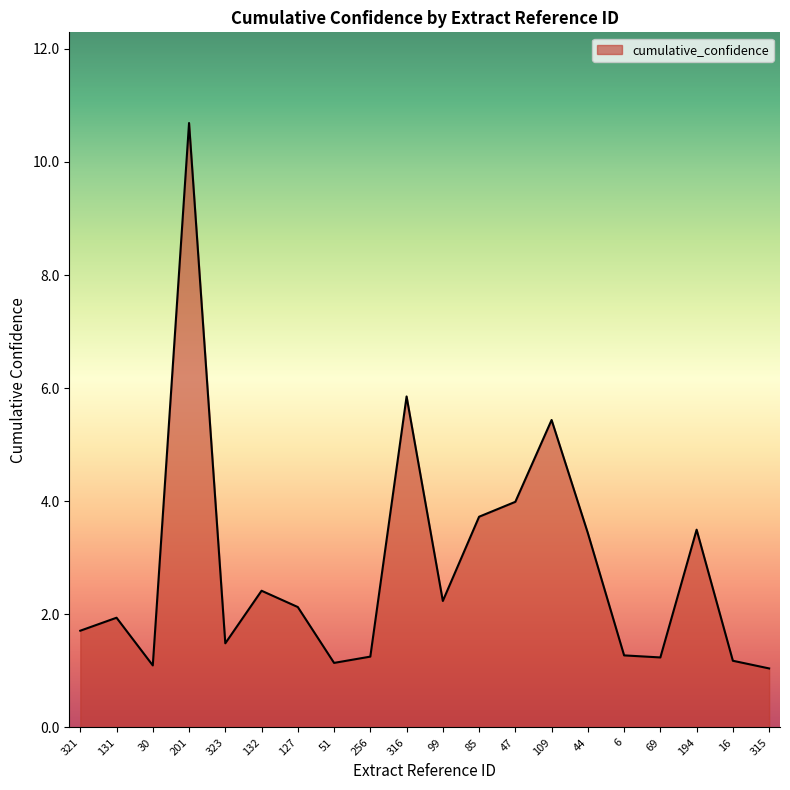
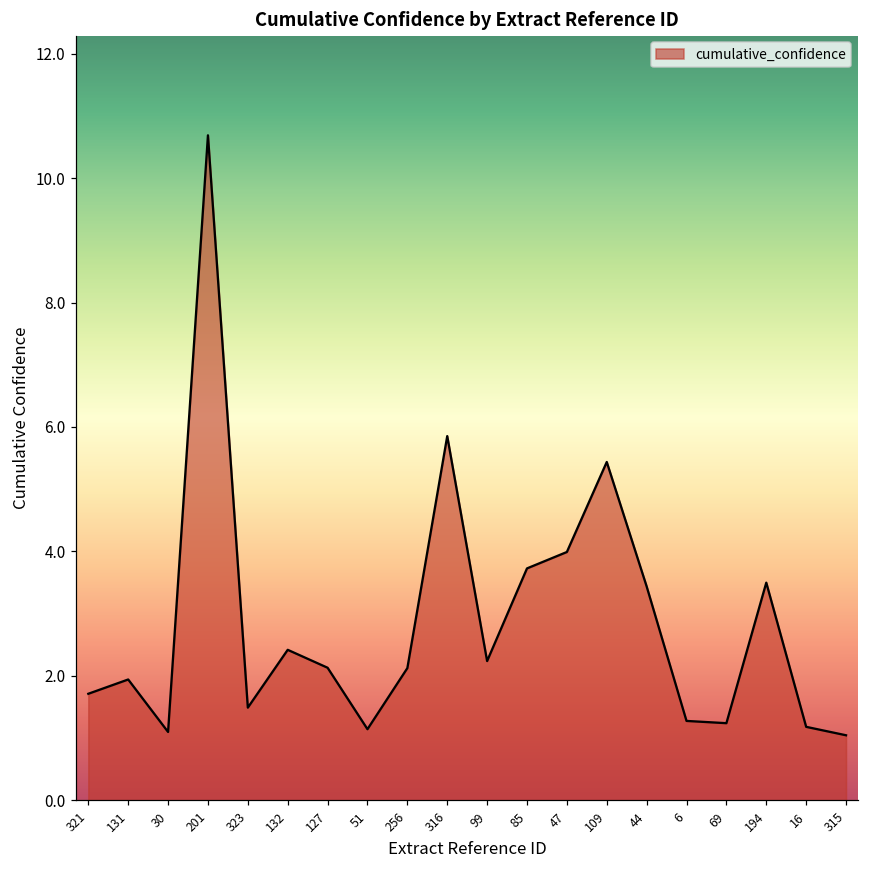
256: 1.3 -> 2.1
